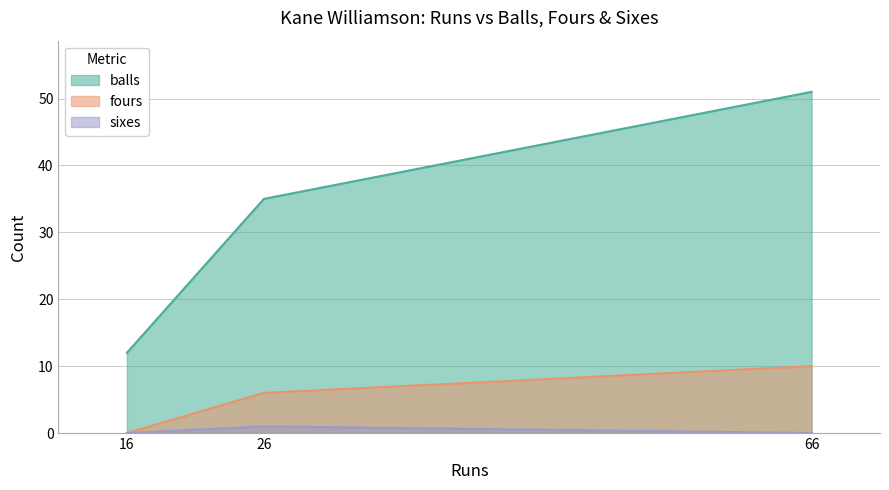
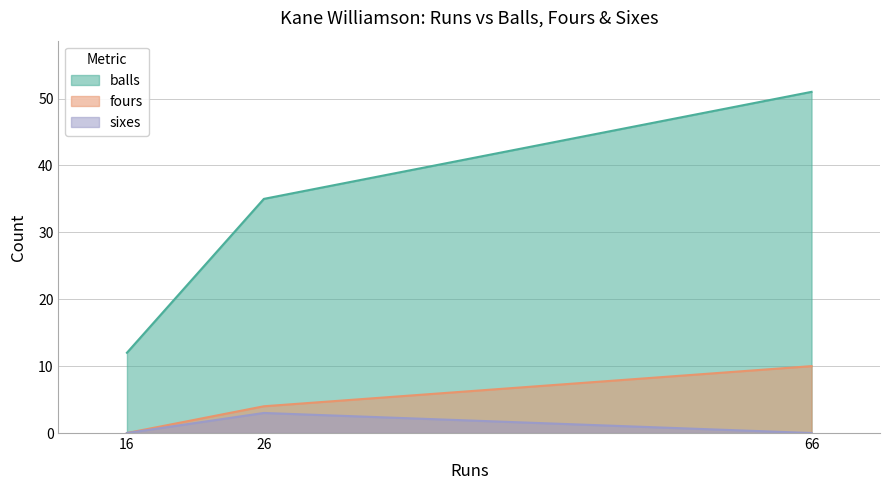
fours, 26: 6 -> 4
sixes, 26: 1 -> 3
